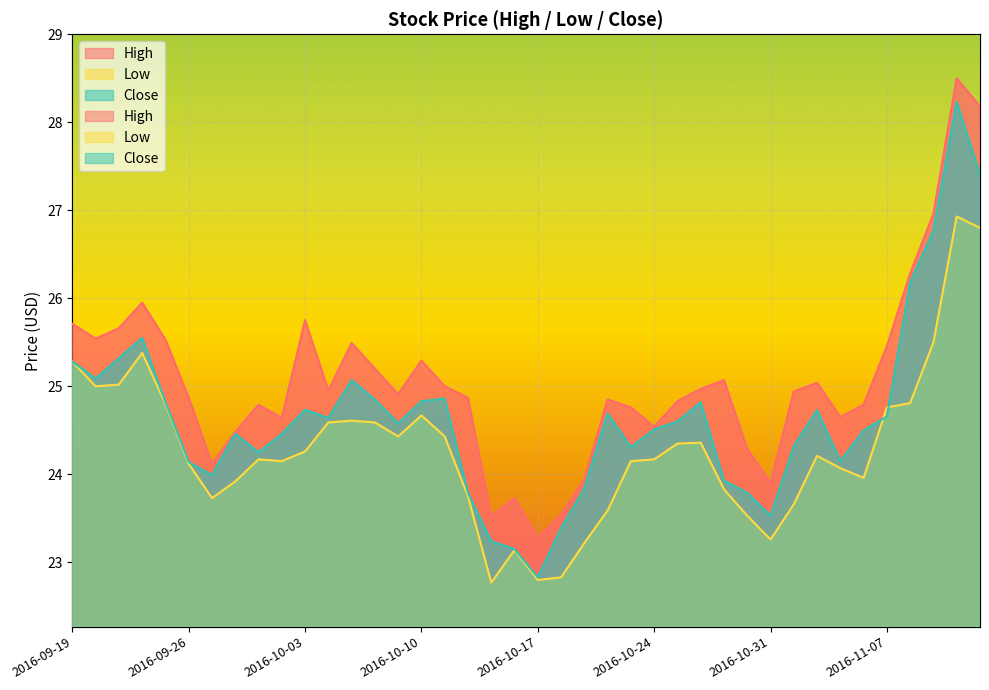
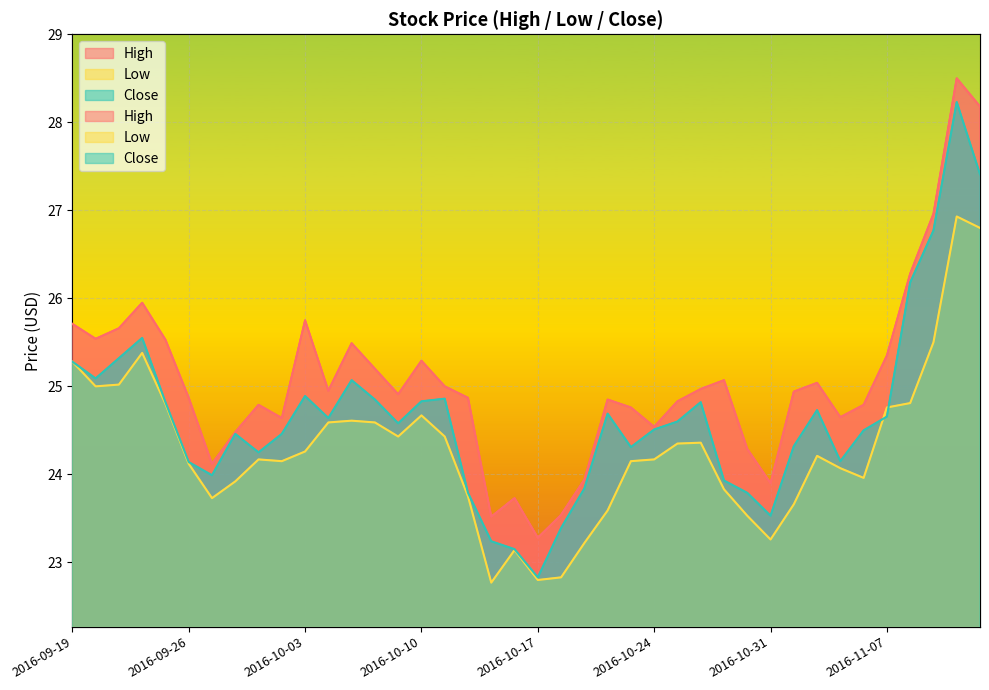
Close, 2016-10-03: 24.7 -> 24.9
High, 2016-11-07: 25.5 -> 25.4
